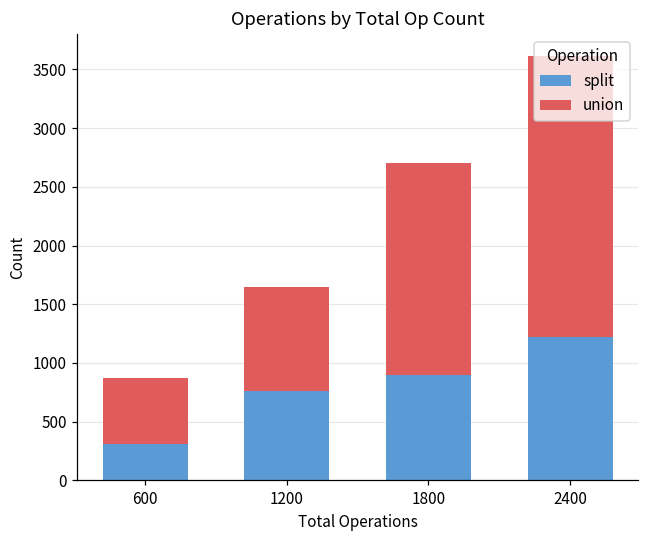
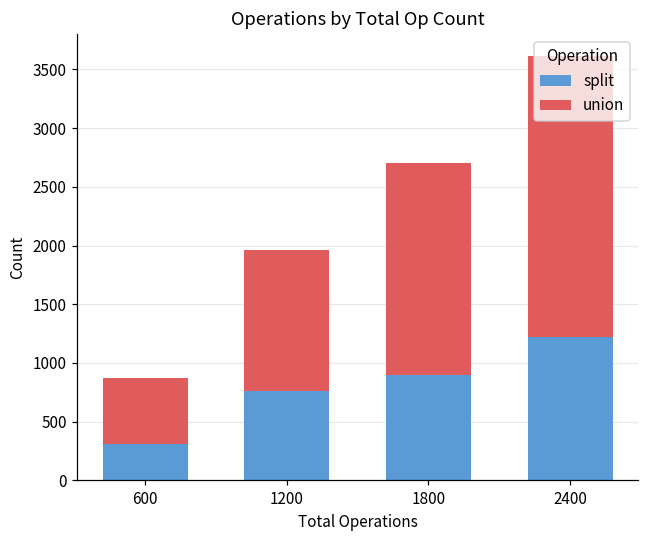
union, 1200: 890 -> 1200
